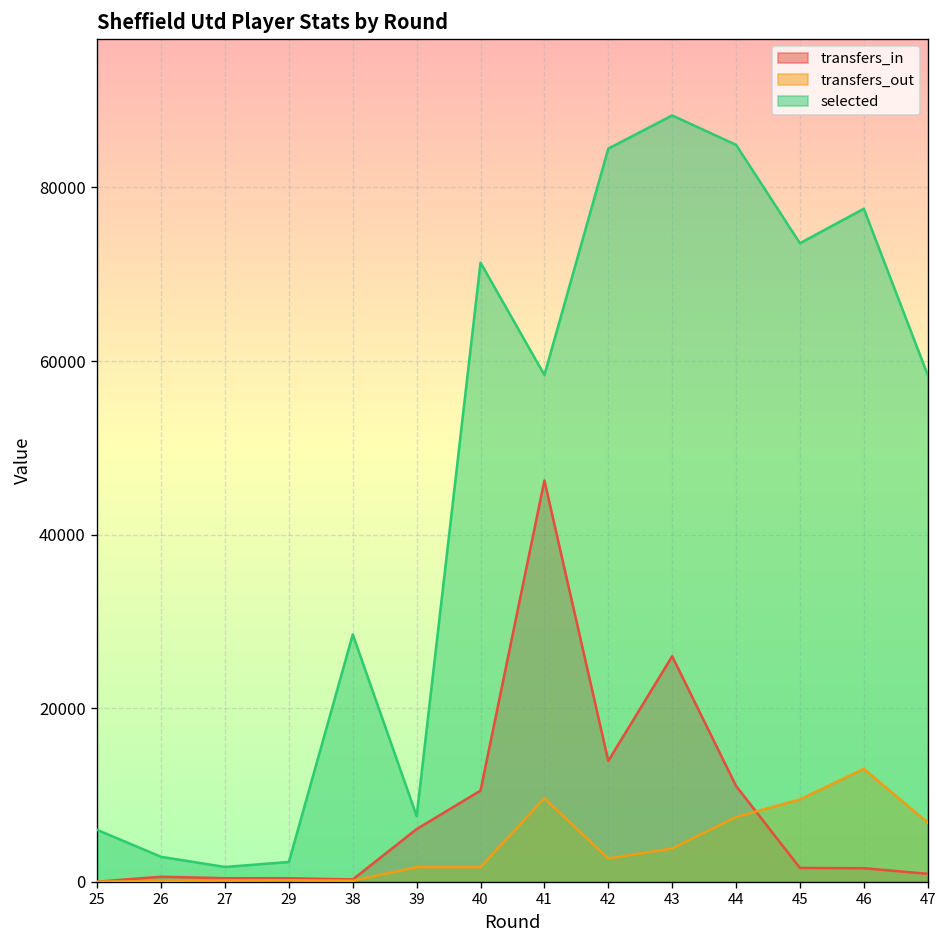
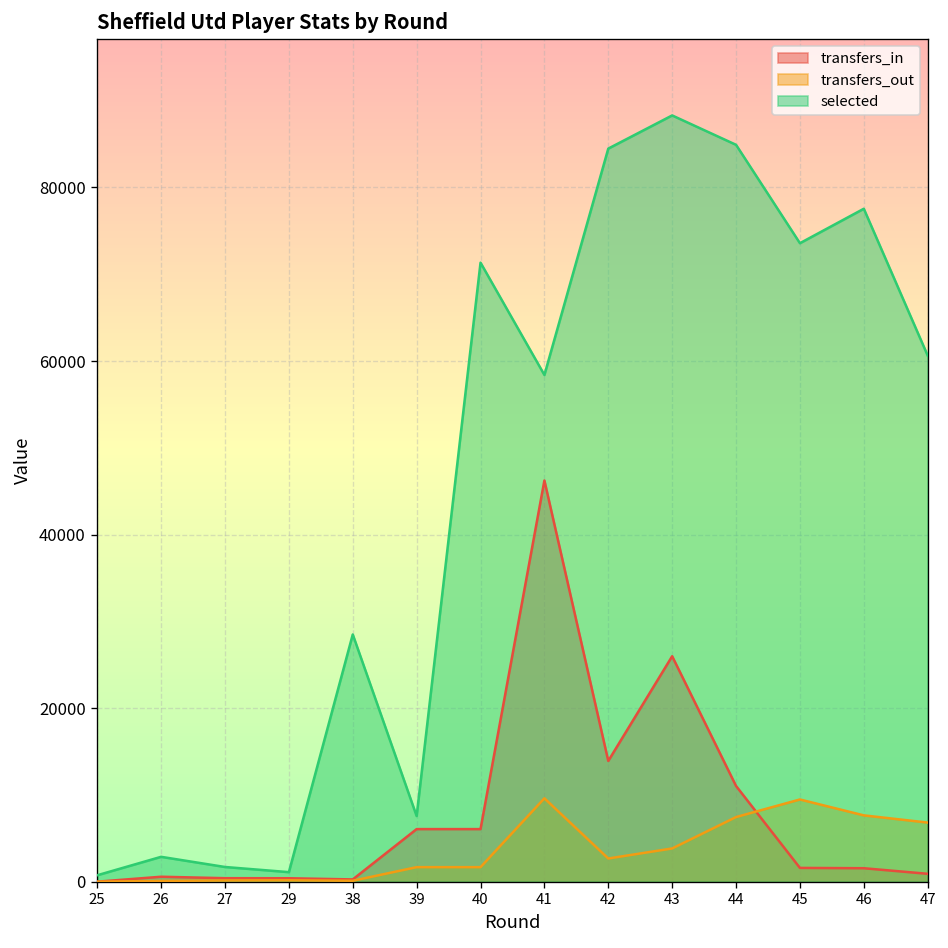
selected, 25: 6000 -> 1000
selected, 29: 2000 -> 1000
transfers_in, 40: 10000 -> 6000
transfers_out, 46: 13000 -> 8000
selected, 47: 58000 -> 61000
